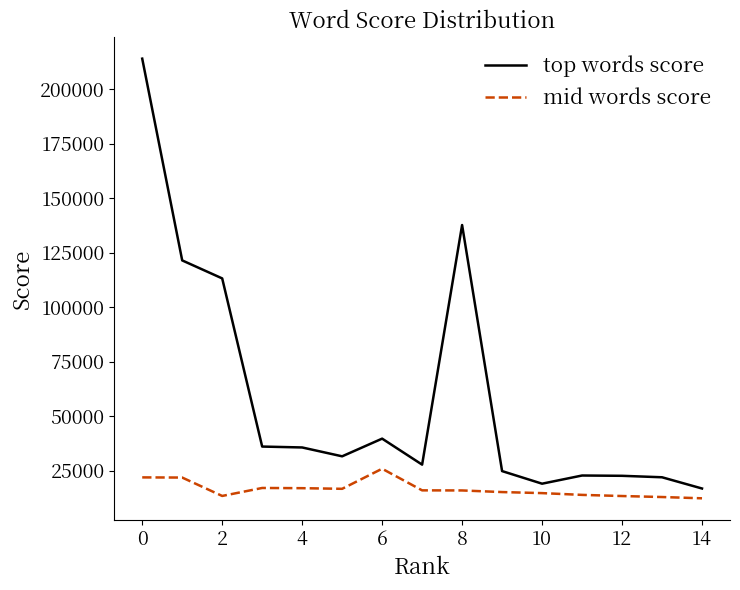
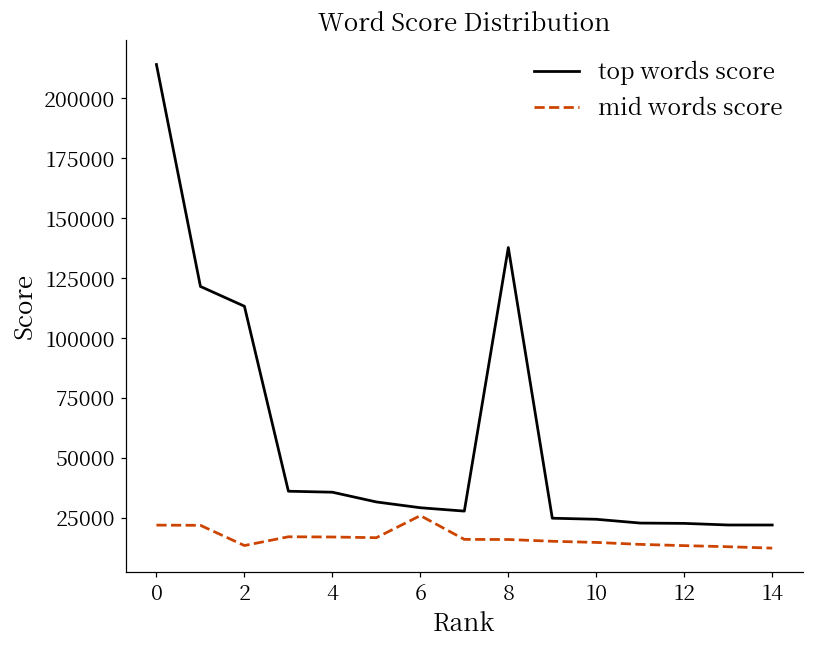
top words score, 6: 40000 -> 29000
top words score, 10: 19000 -> 24000
top words score, 14: 17000 -> 22000
